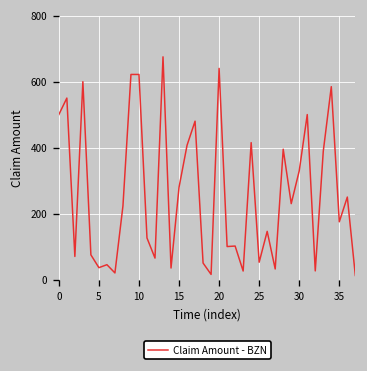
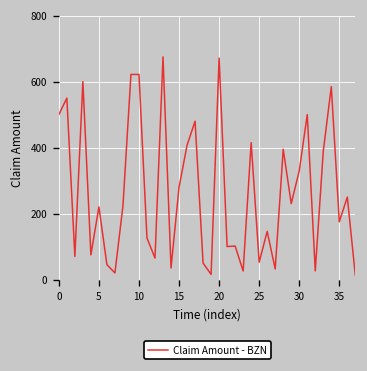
5: 40 -> 220
20: 640 -> 670
